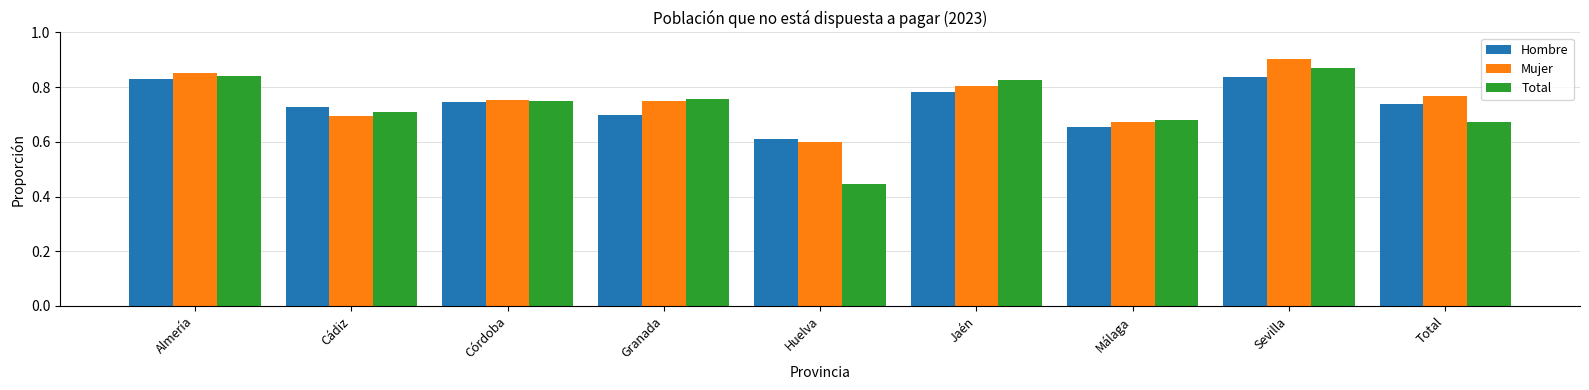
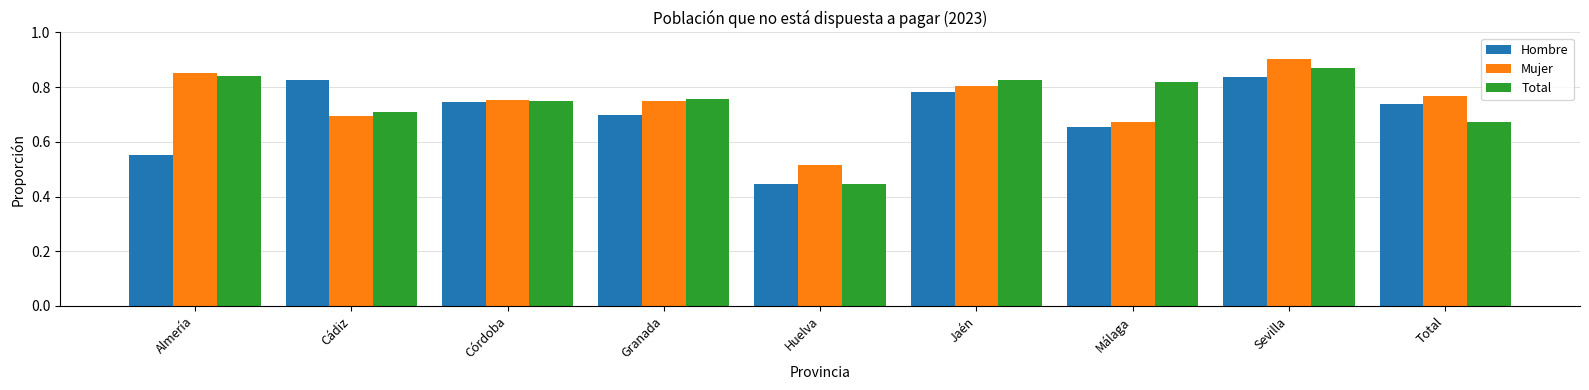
Hombre, Almería: 0.83 -> 0.55
Hombre, Cádiz: 0.73 -> 0.83
Hombre, Huelva: 0.61 -> 0.44
Mujer, Huelva: 0.60 -> 0.52
Total, Málaga: 0.68 -> 0.82
